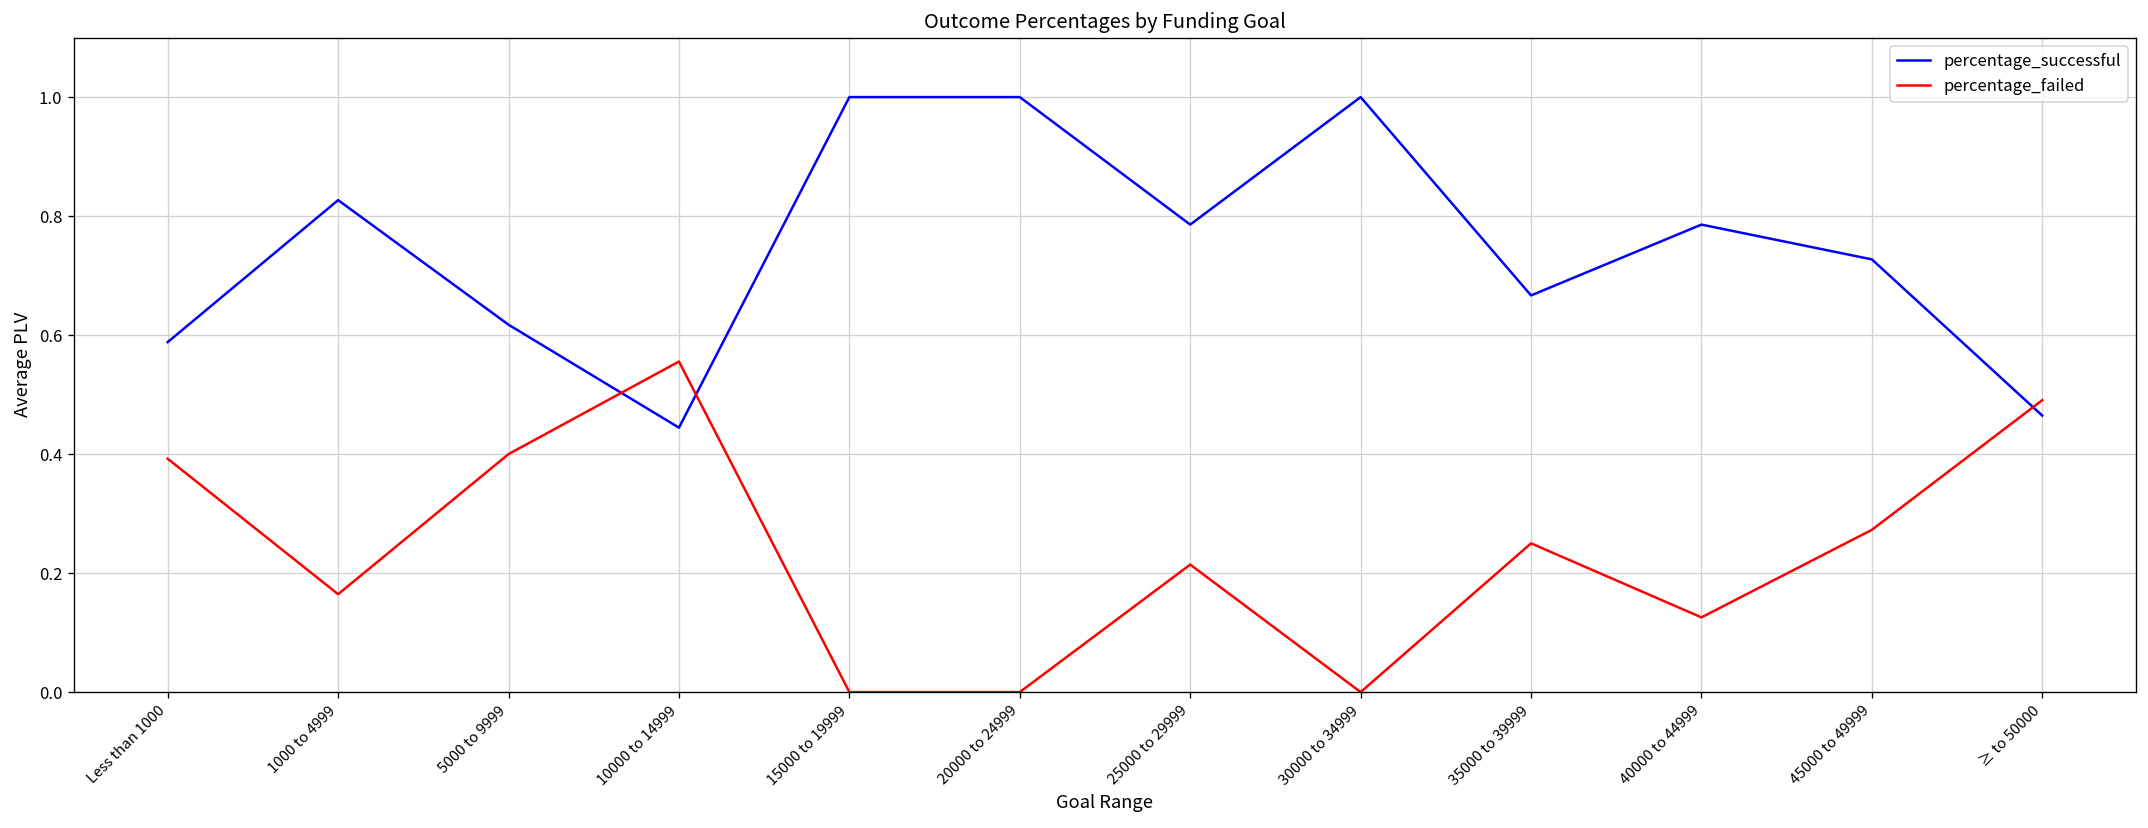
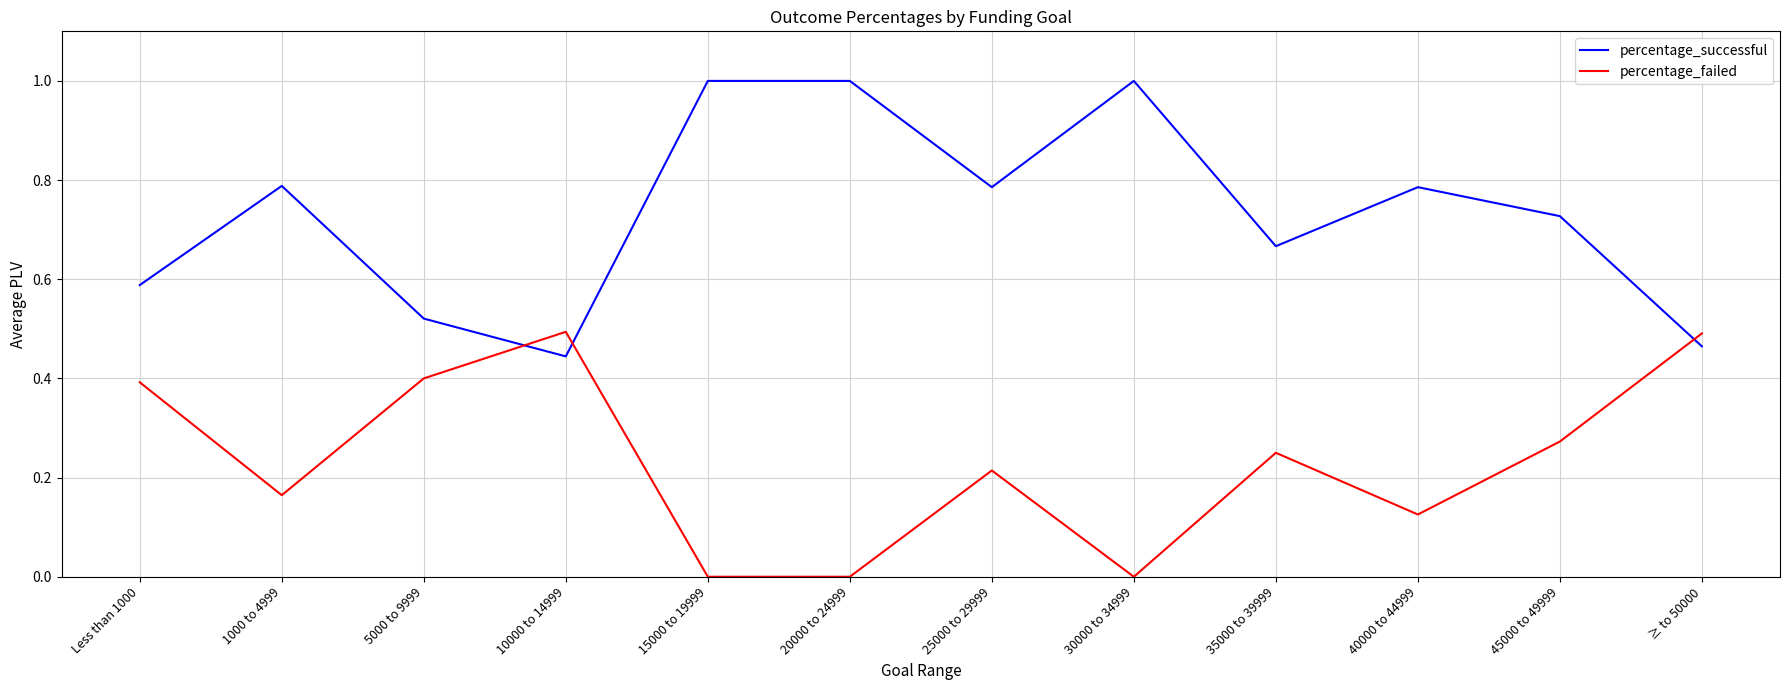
percentage_successful, 1000 to 4999: 0.83 -> 0.79
percentage_successful, 5000 to 9999: 0.62 -> 0.52
percentage_failed, 10000 to 14999: 0.56 -> 0.49
